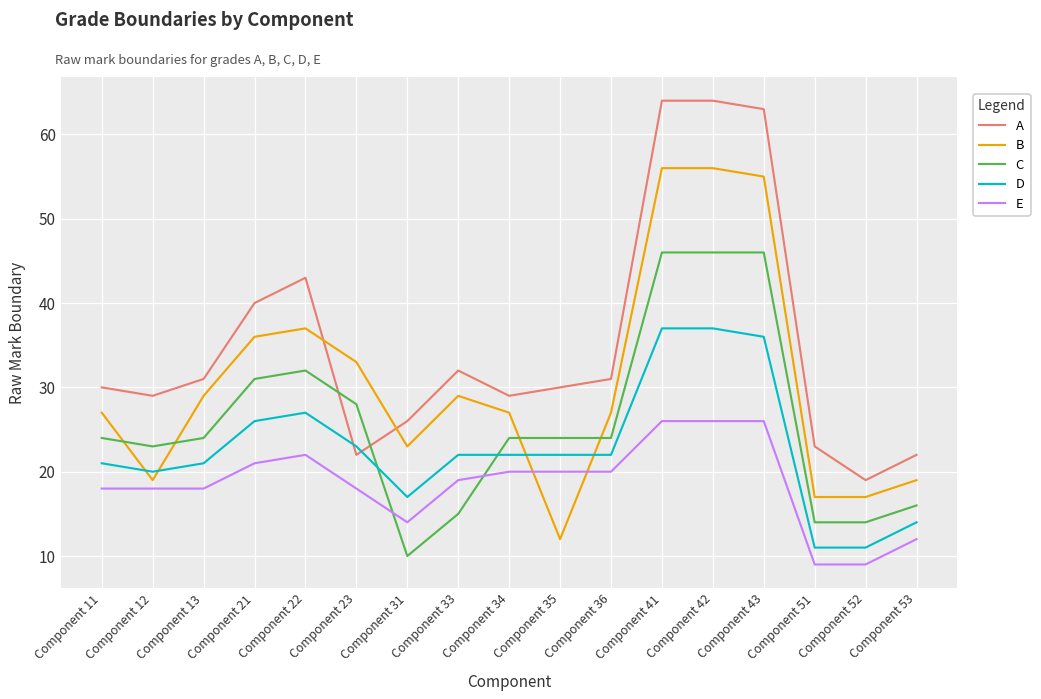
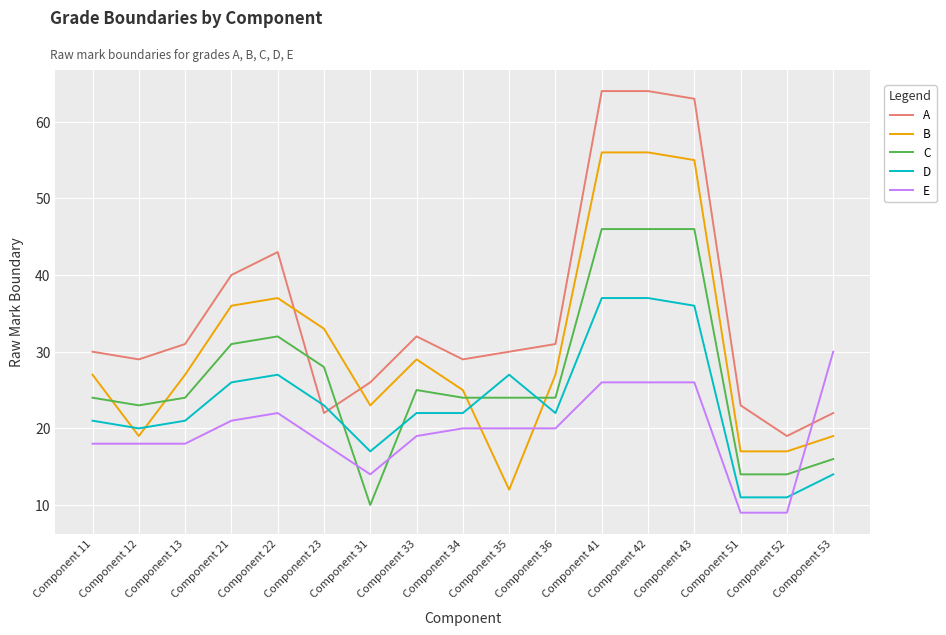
B, Component 13: 29 -> 27
C, Component 33: 15 -> 25
B, Component 34: 27 -> 25
D, Component 35: 22 -> 27
E, Component 53: 12 -> 30
